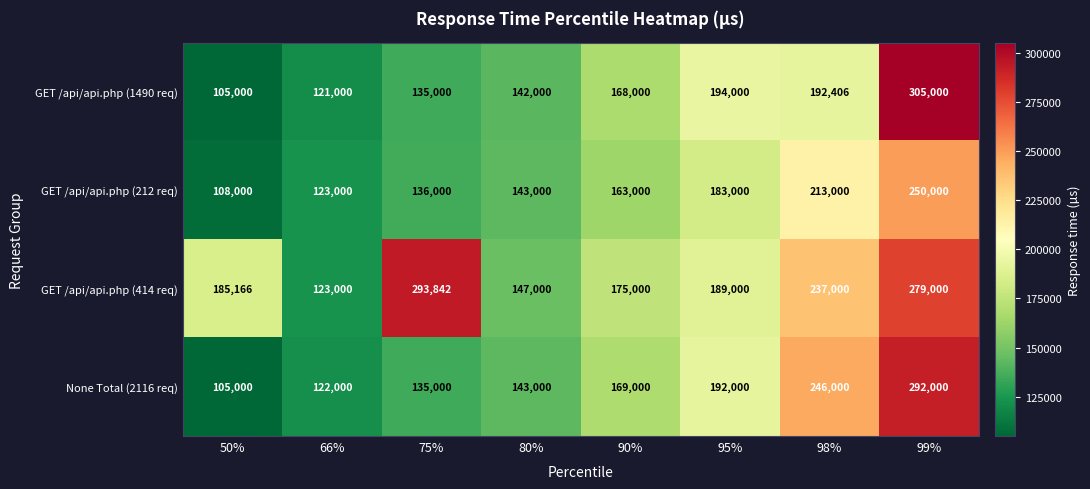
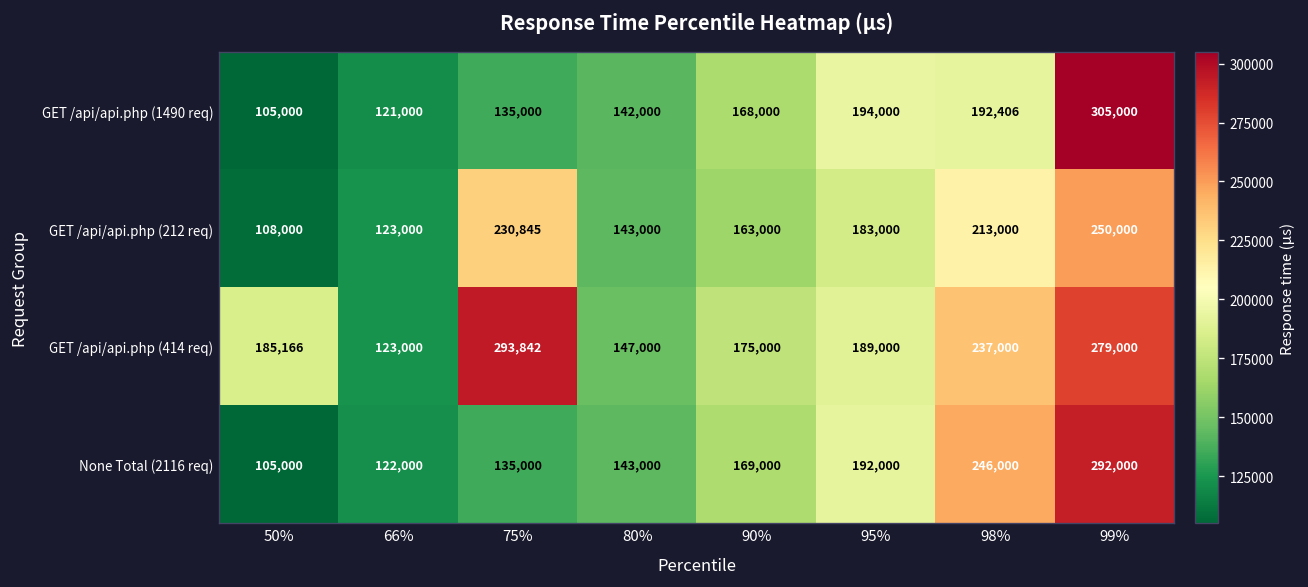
GET /api/api.php (212 req), 75%: 136,000 -> 230,845
